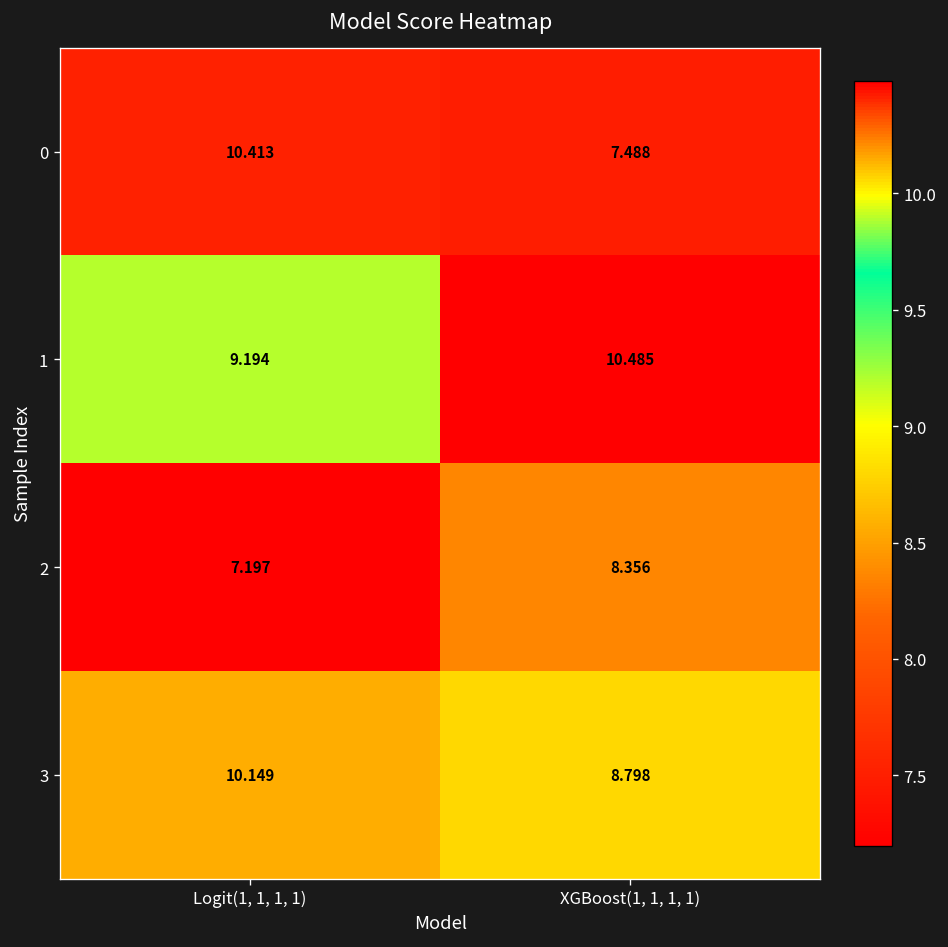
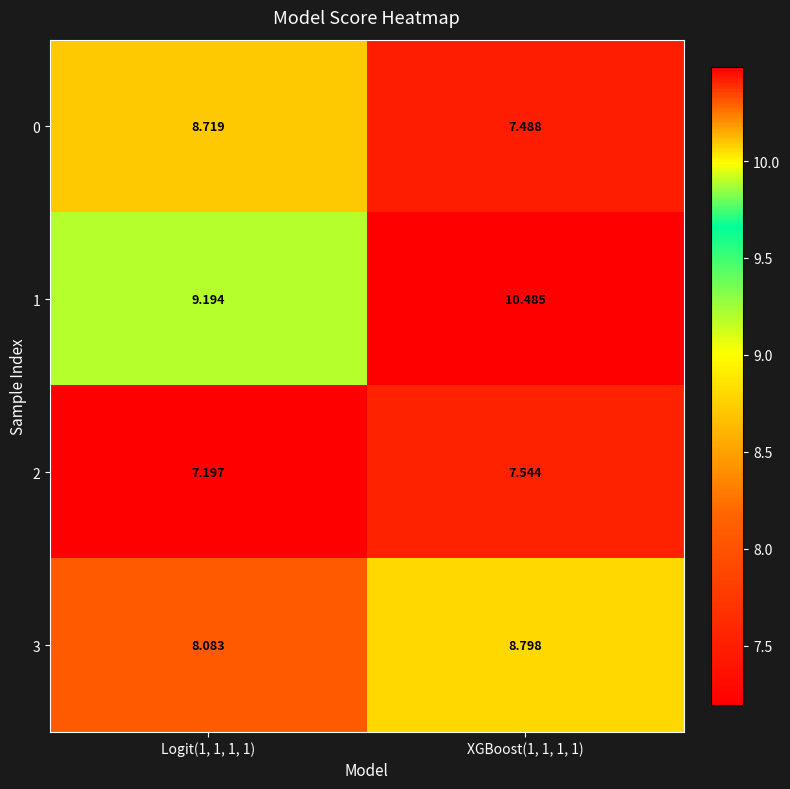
0, Logit(1, 1, 1, 1): 10.413 -> 8.719
2, XGBoost(1, 1, 1, 1): 8.356 -> 7.544
3, Logit(1, 1, 1, 1): 10.149 -> 8.083
